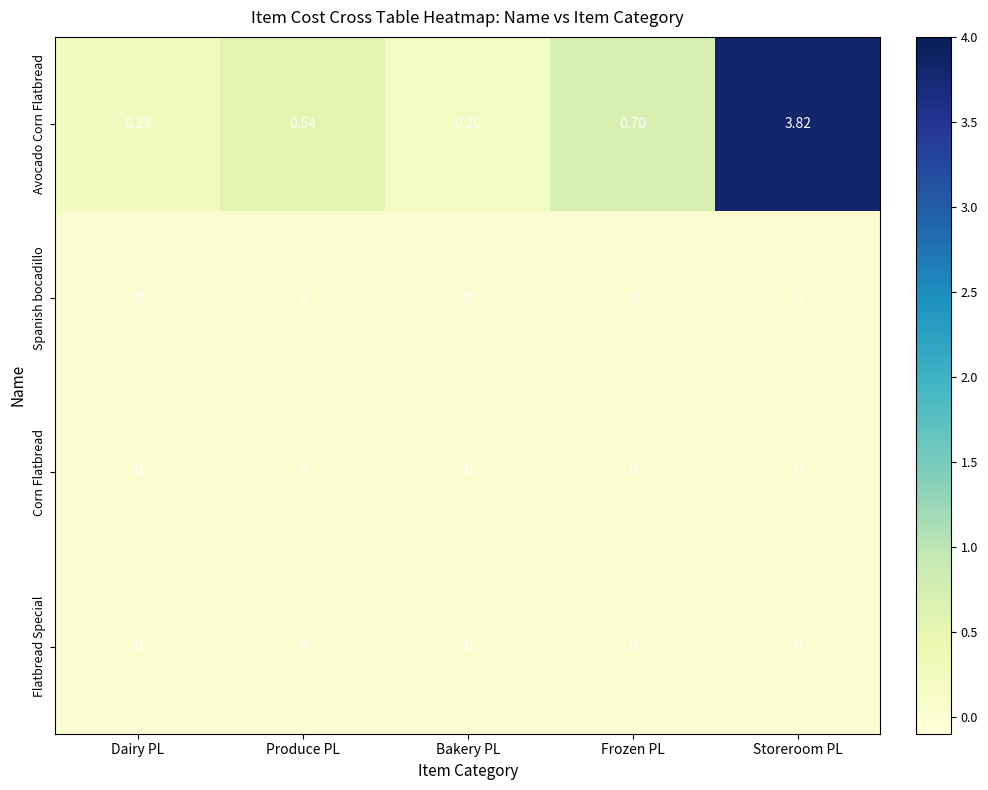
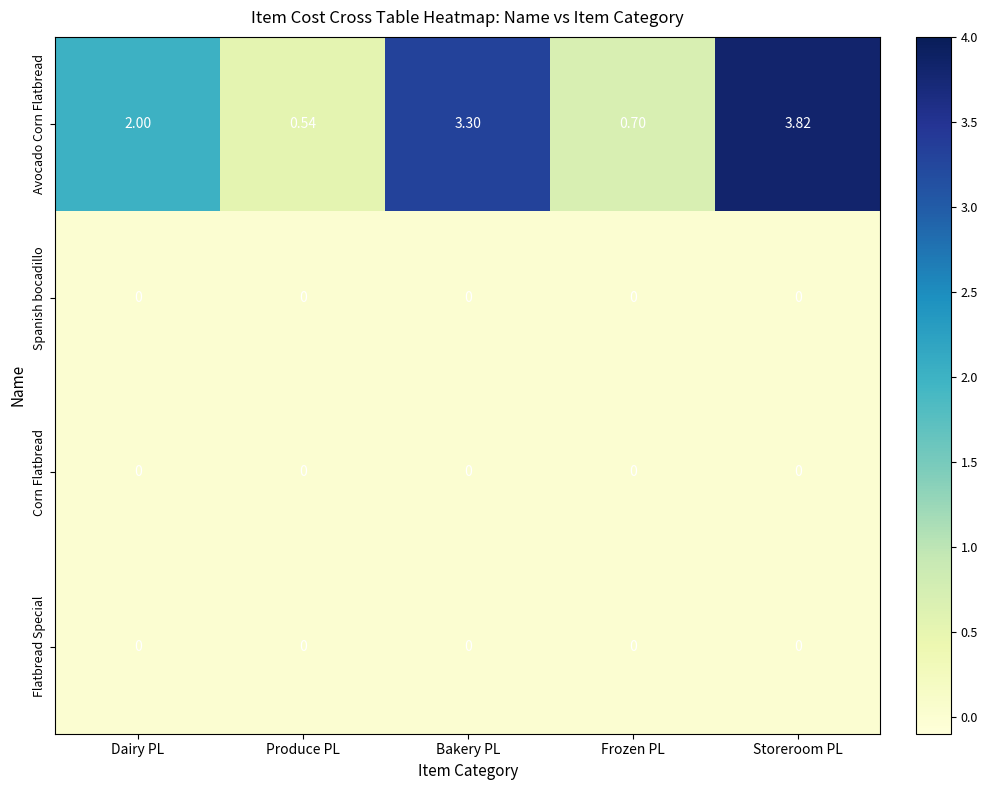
Avocado Corn Flatbread, Dairy PL: 0.23 -> 2.00
Avocado Corn Flatbread, Bakery PL: 0.20 -> 3.30
